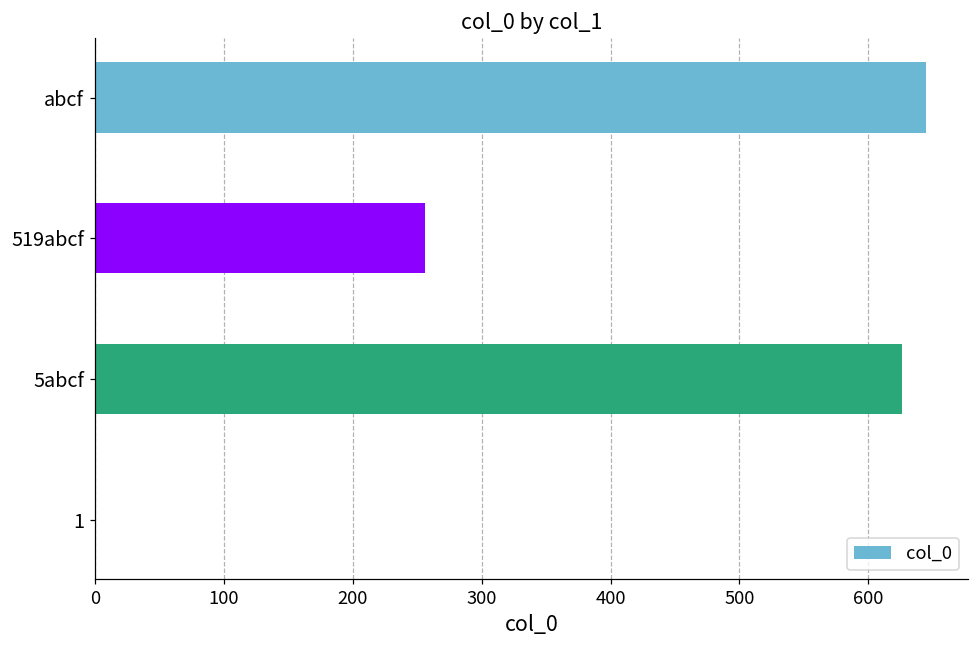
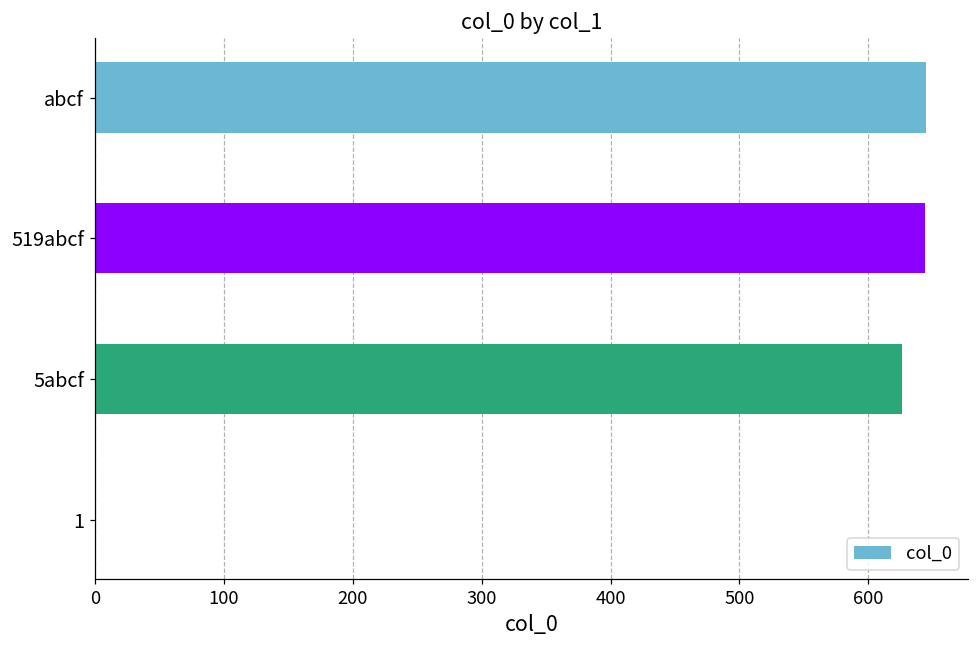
519abcf: 256 -> 644
